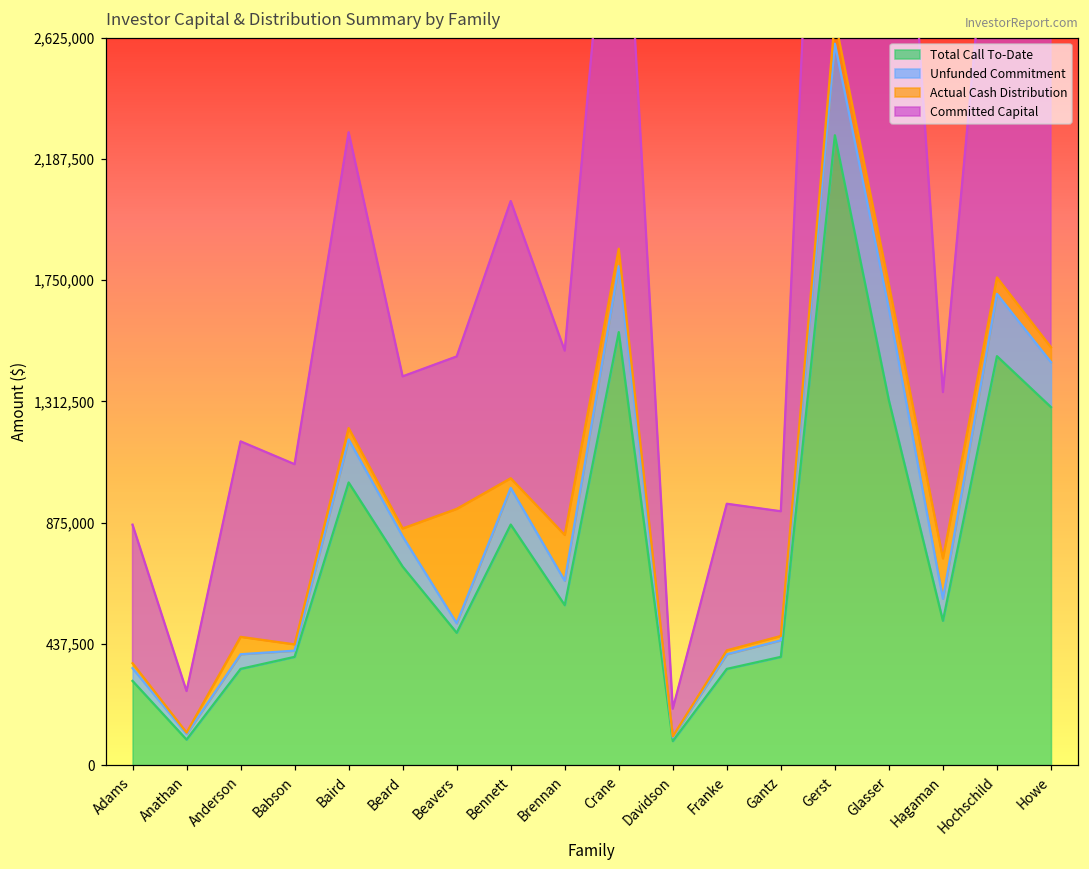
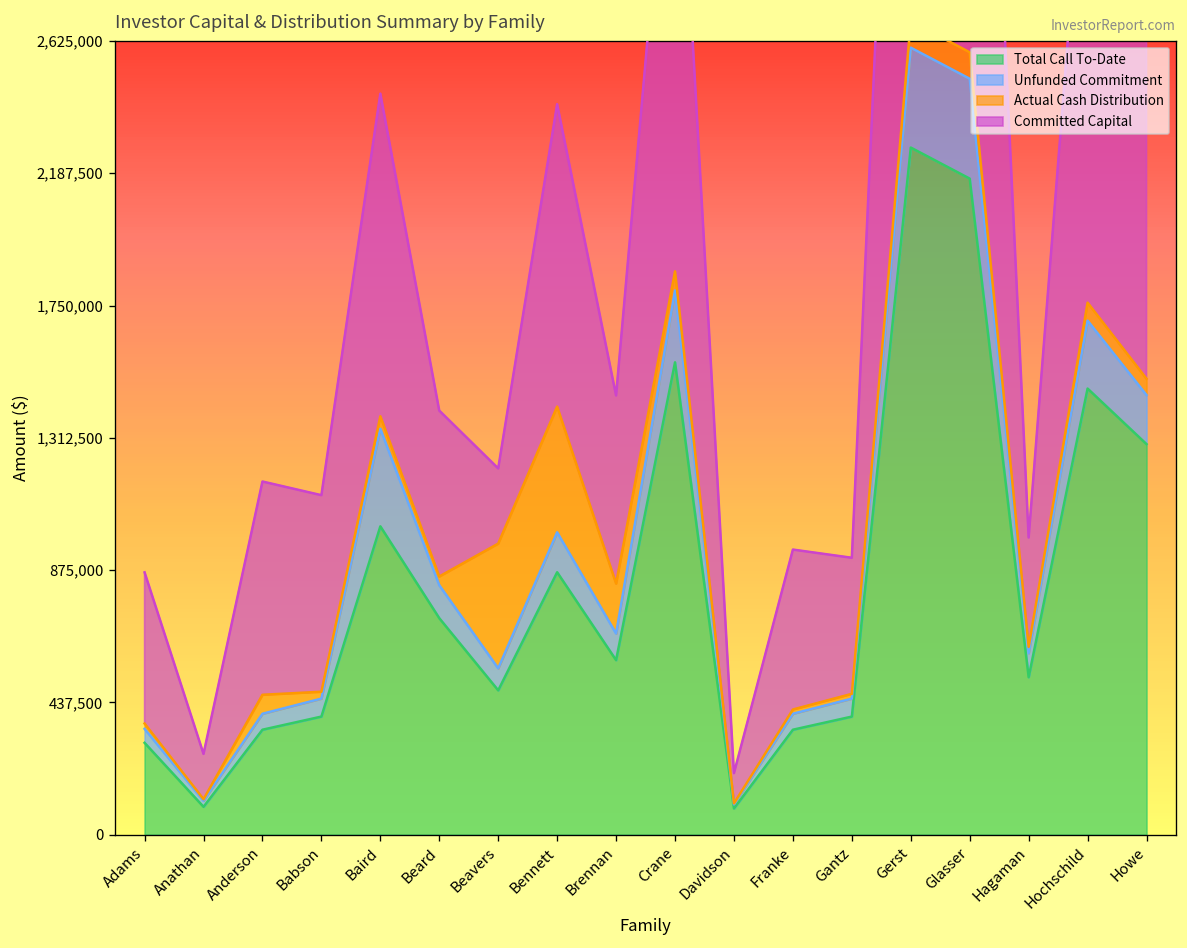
Unfunded Commitment, Babson: 20,000 -> 60,000
Unfunded Commitment, Baird: 160,000 -> 320,000
Unfunded Commitment, Beavers: 30,000 -> 70,000
Committed Capital, Beavers: 550,000 -> 250,000
Actual Cash Distribution, Bennett: 40,000 -> 420,000
Committed Capital, Brennan: 670,000 -> 620,000
Total Call To-Date, Glasser: 1,320,000 -> 2,170,000
Actual Cash Distribution, Hagaman: 150,000 -> 20,000
Committed Capital, Hagaman: 600,000 -> 360,000
